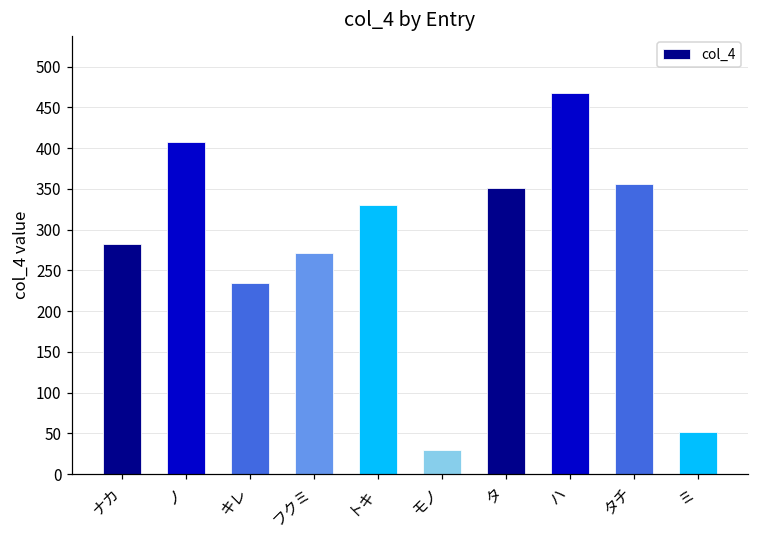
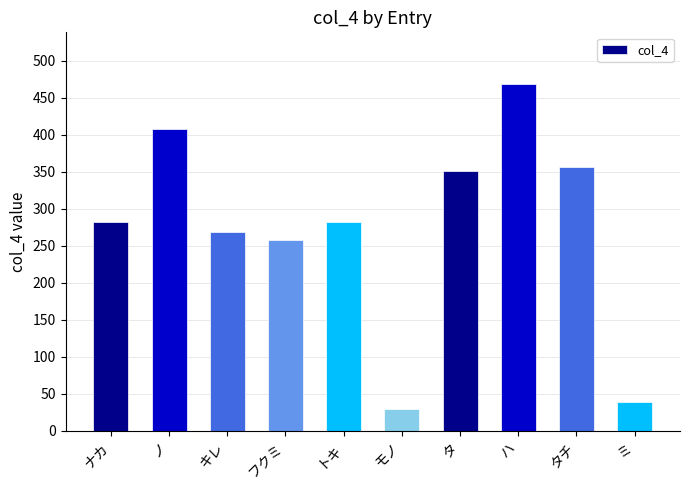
キレ: 230 -> 270
フクミ: 270 -> 260
トキ: 330 -> 280
ミ: 50 -> 40
